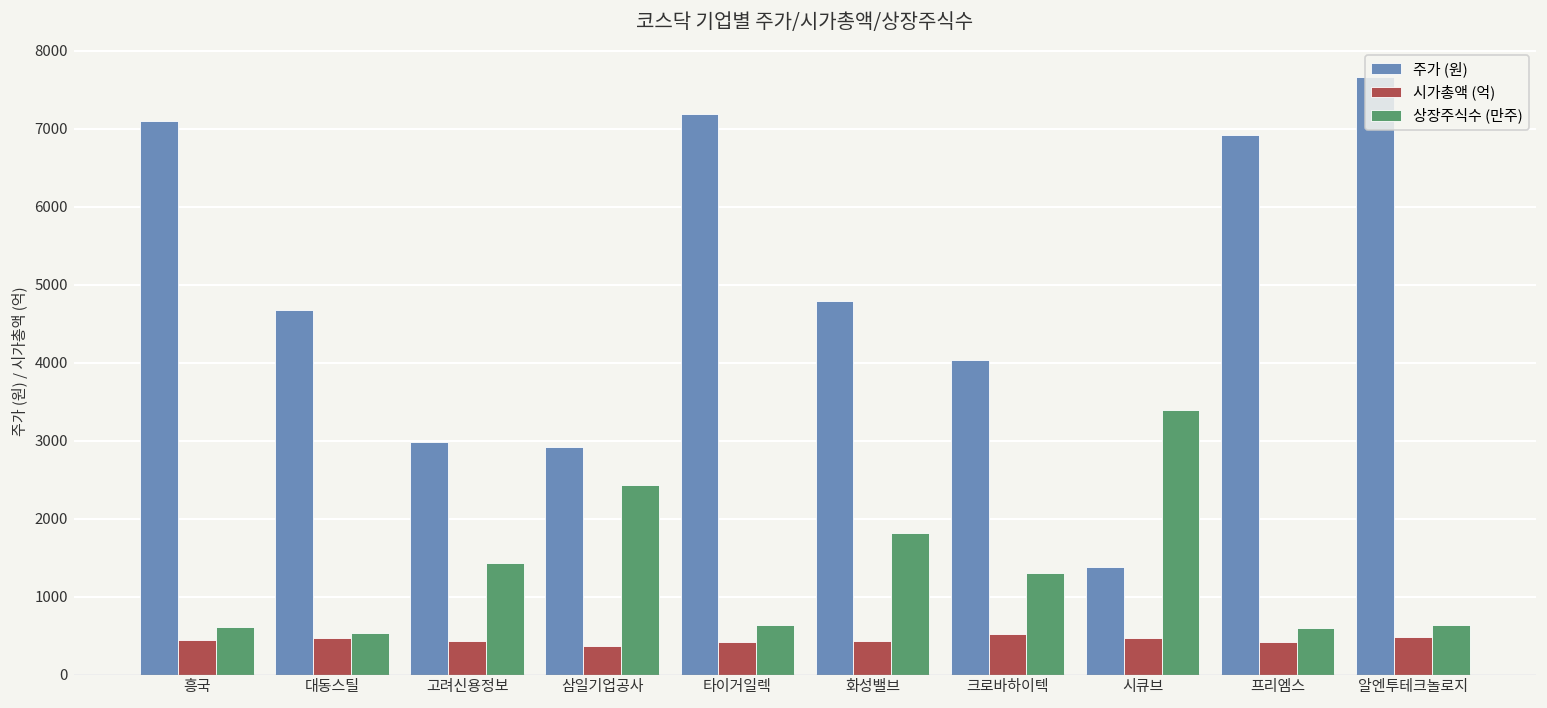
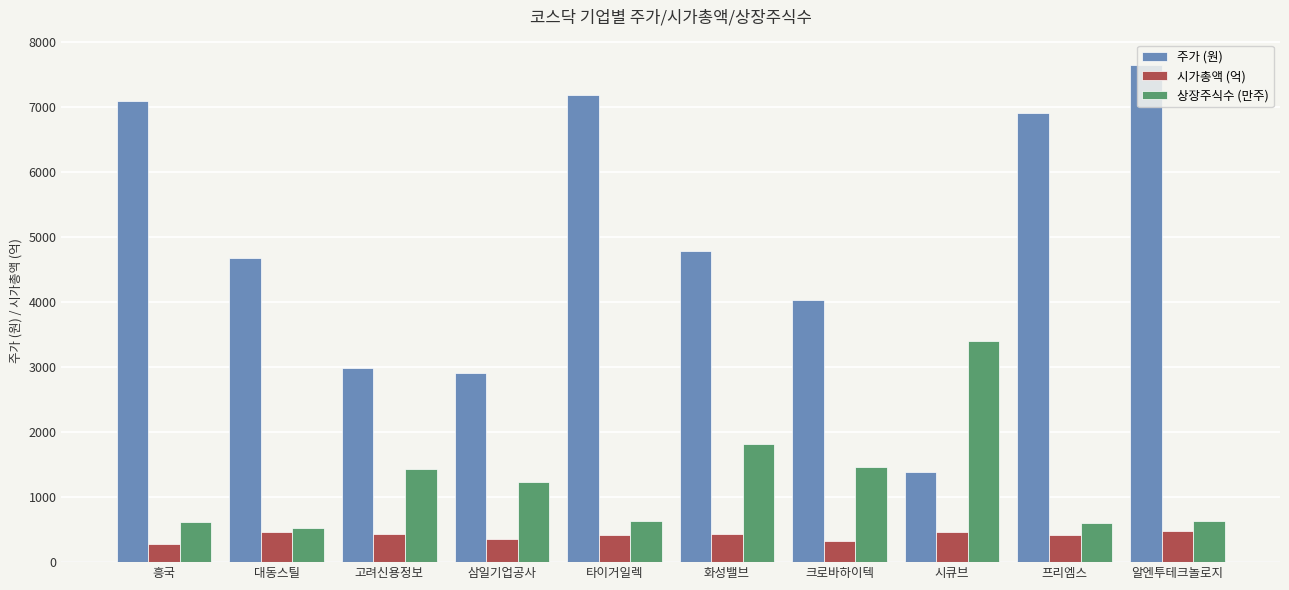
시가총액 (억), 흥국: 400 -> 300
상장주식수 (만주), 삼일기업공사: 2400 -> 1200
시가총액 (억), 크로바하이텍: 500 -> 300
상장주식수 (만주), 크로바하이텍: 1300 -> 1500
